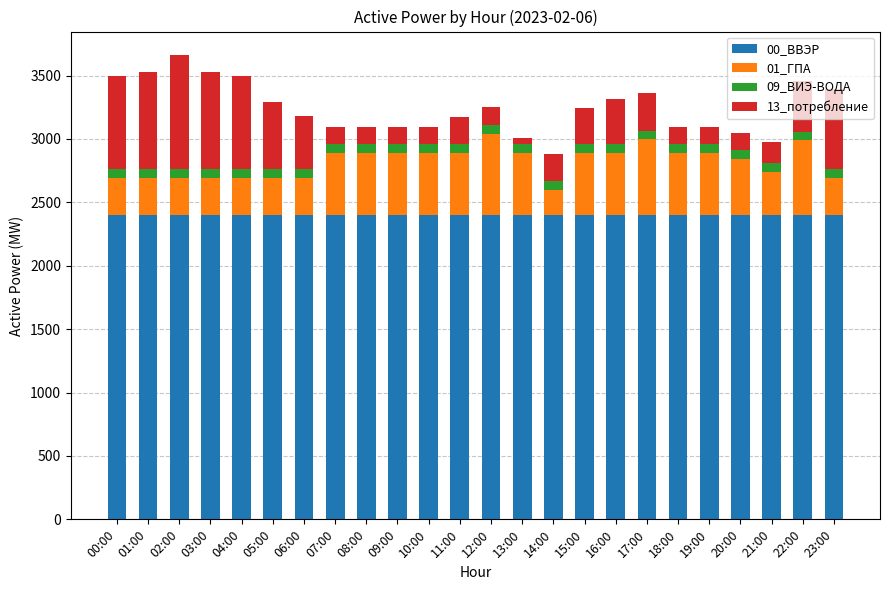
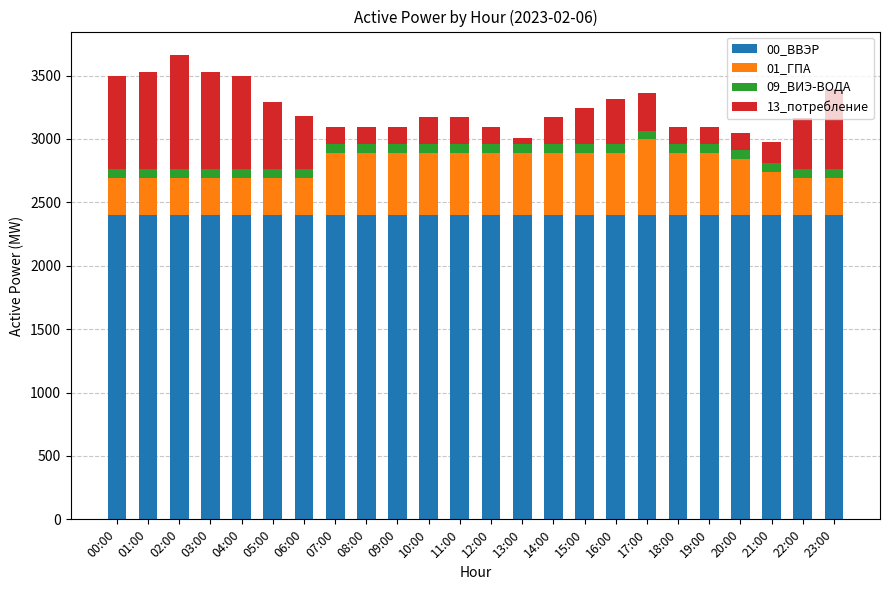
13_потребление, 10:00: 140 -> 220
01_ГПА, 12:00: 640 -> 490
01_ГПА, 14:00: 190 -> 490
01_ГПА, 22:00: 590 -> 290
